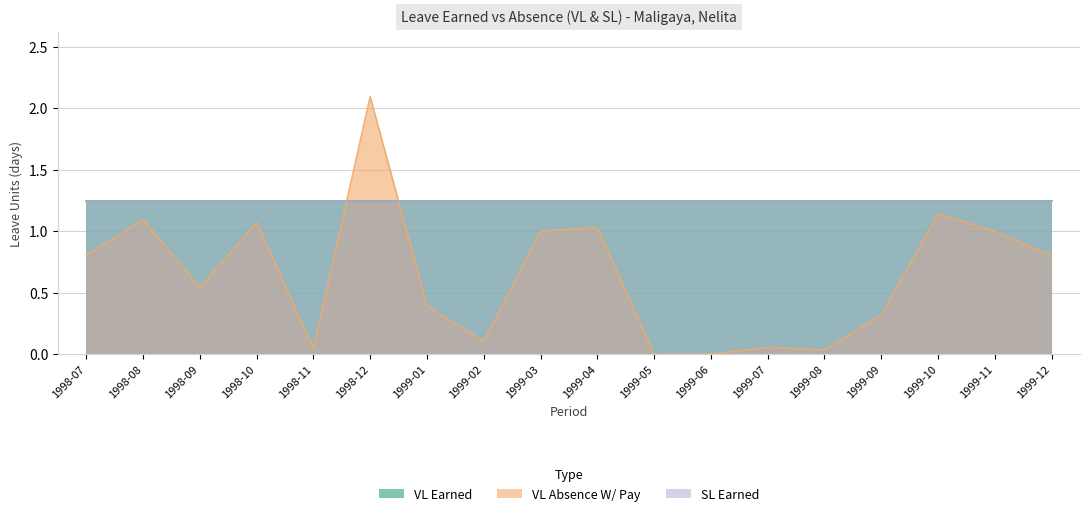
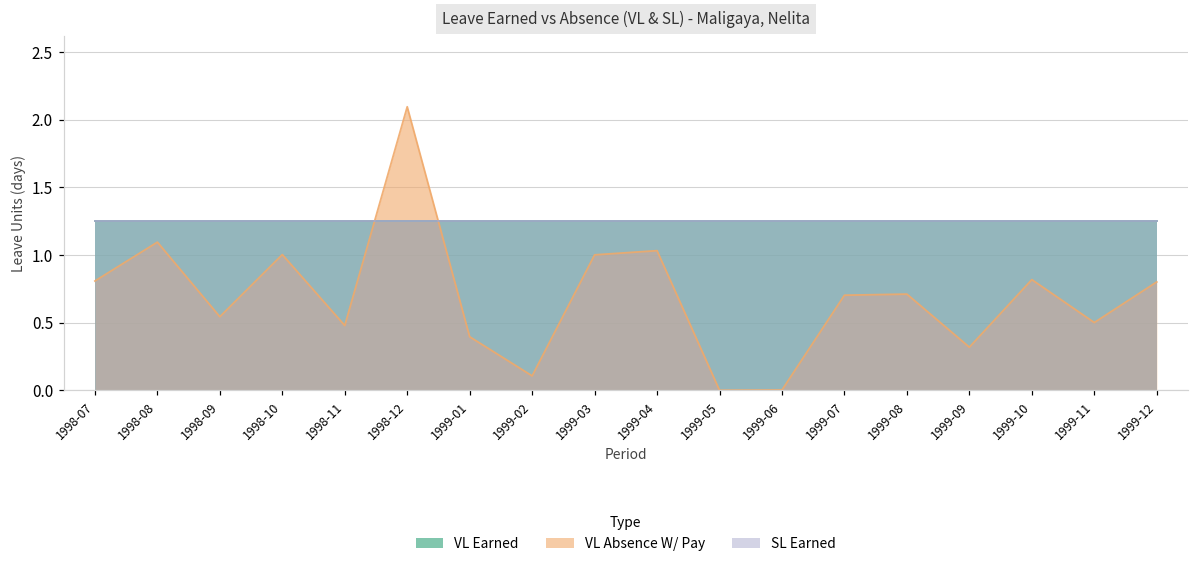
VL Absence W/ Pay, 1998-10: 1.07 -> 1.00
VL Absence W/ Pay, 1998-11: 0.05 -> 0.48
VL Absence W/ Pay, 1999-07: 0.06 -> 0.70
VL Absence W/ Pay, 1999-08: 0.04 -> 0.71
VL Absence W/ Pay, 1999-10: 1.14 -> 0.82
VL Absence W/ Pay, 1999-11: 1.0 -> 0.5
